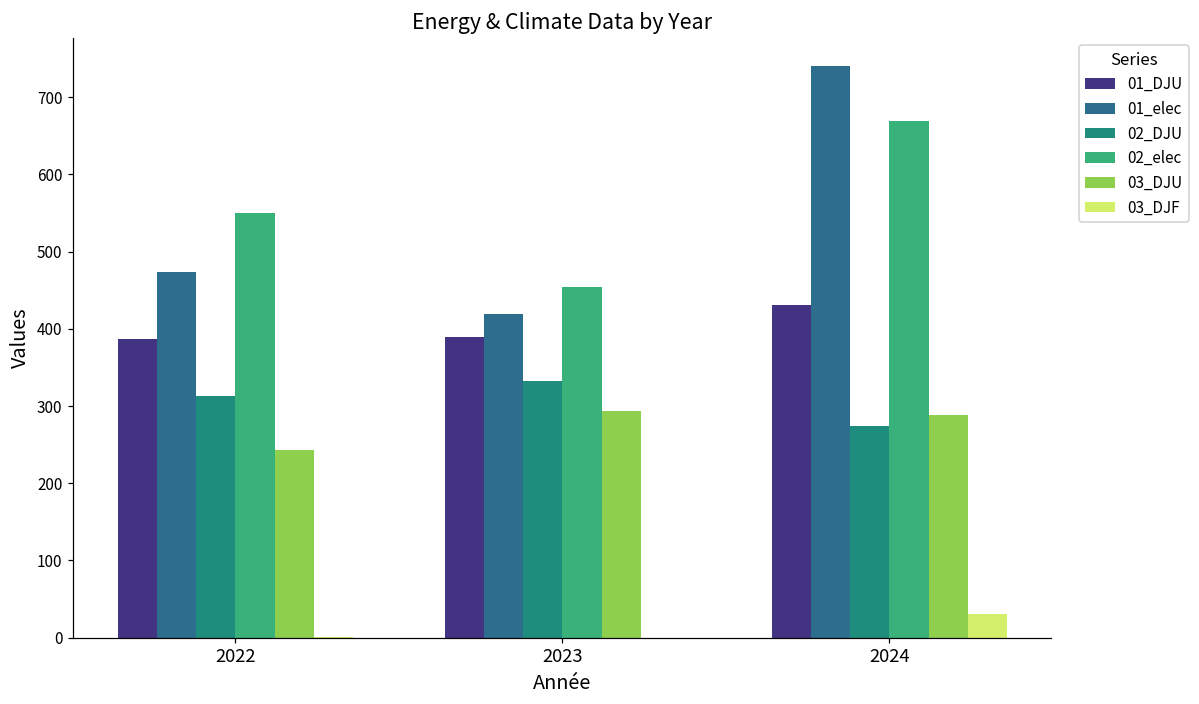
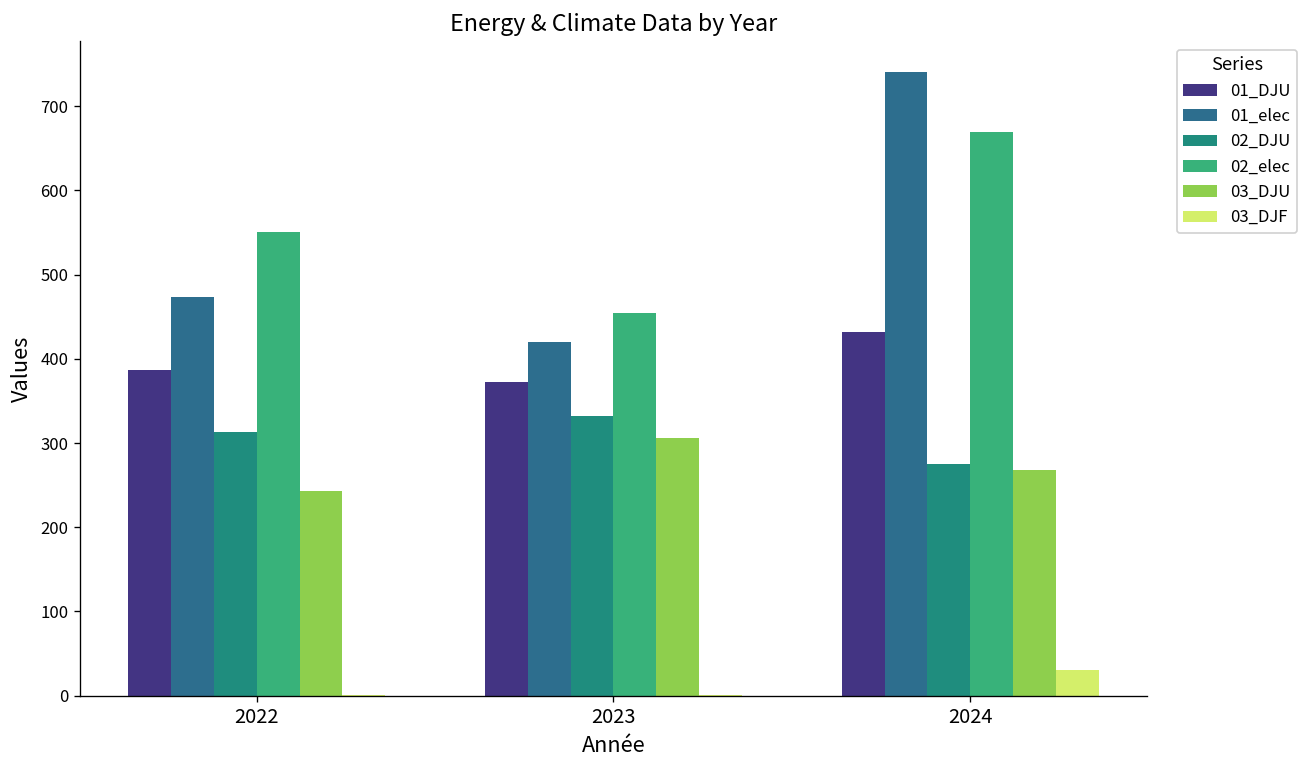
01_DJU, 2023: 390 -> 370
03_DJU, 2023: 290 -> 310
03_DJU, 2024: 290 -> 270
